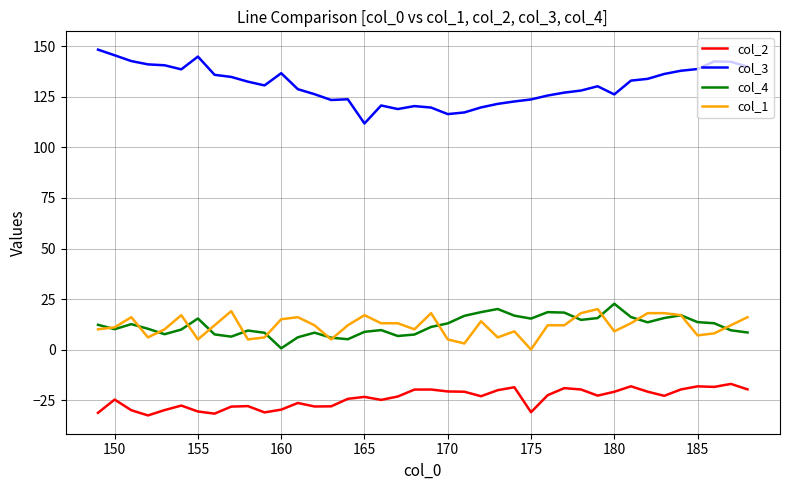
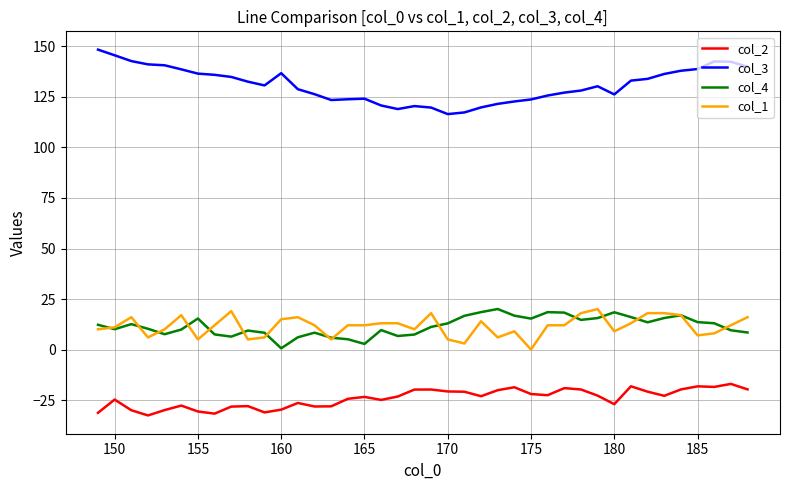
col_3, 155: 145 -> 137
col_3, 165: 112 -> 124
col_4, 165: 9 -> 3
col_1, 165: 17 -> 12
col_2, 175: -31 -> -22
col_2, 180: -21 -> -27
col_4, 180: 23 -> 18
